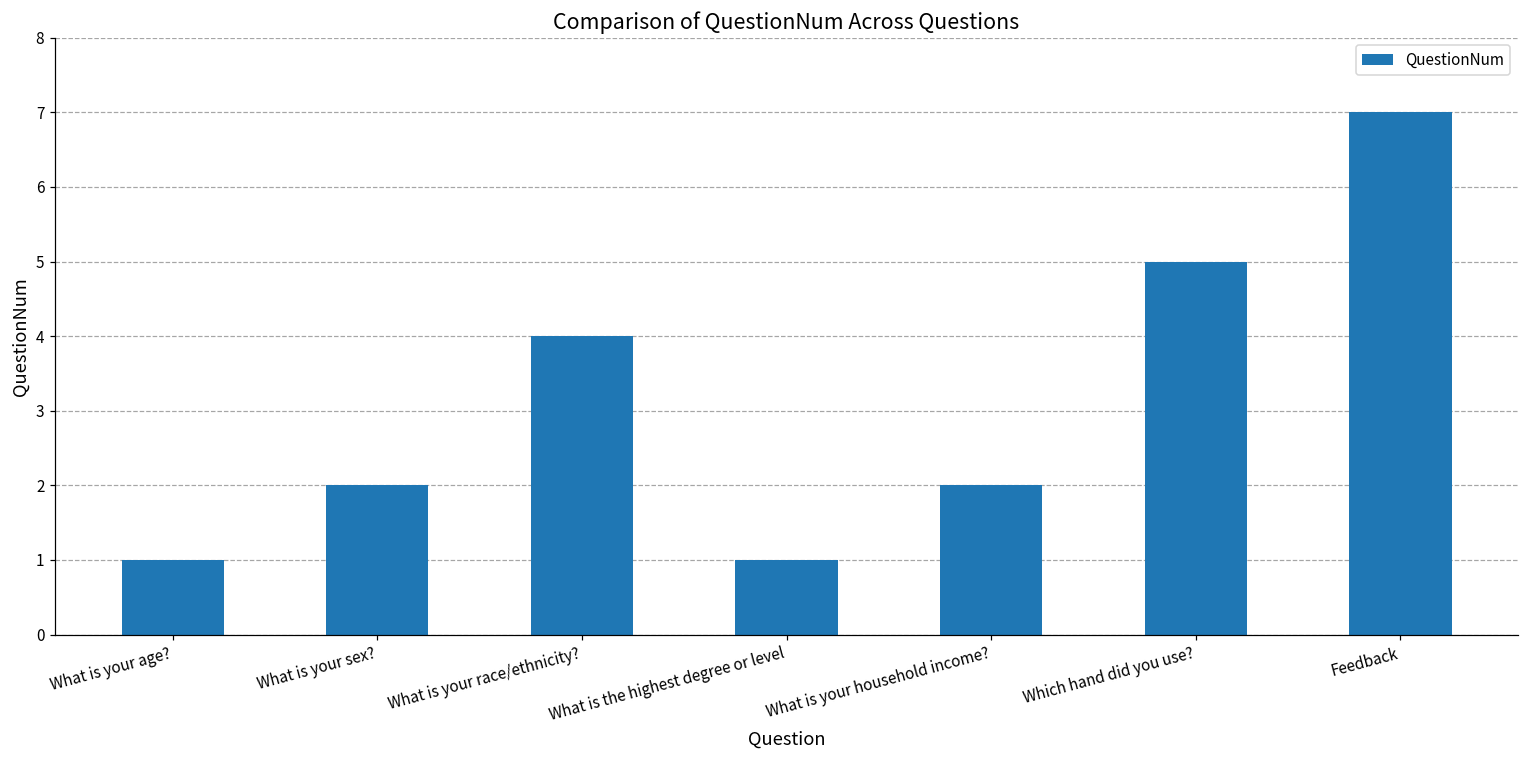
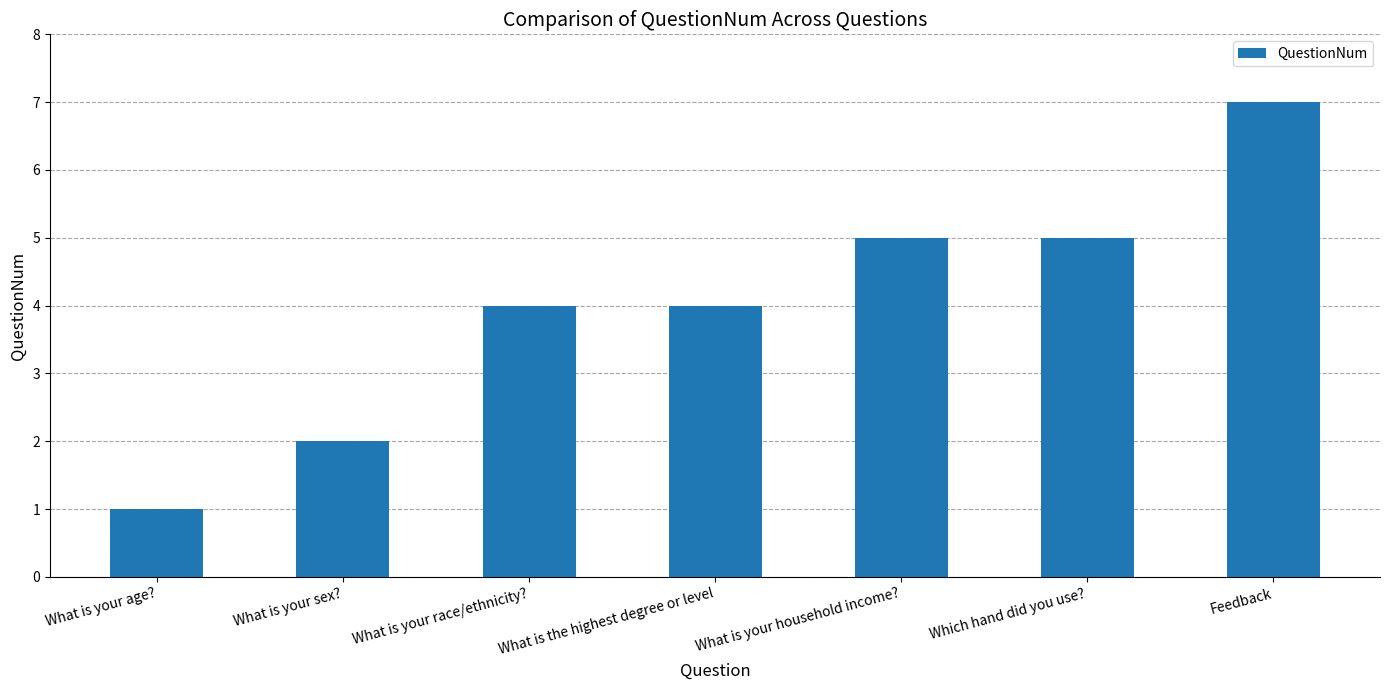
What is the highest degree or level: 1 -> 4
What is your household income?: 2 -> 5
